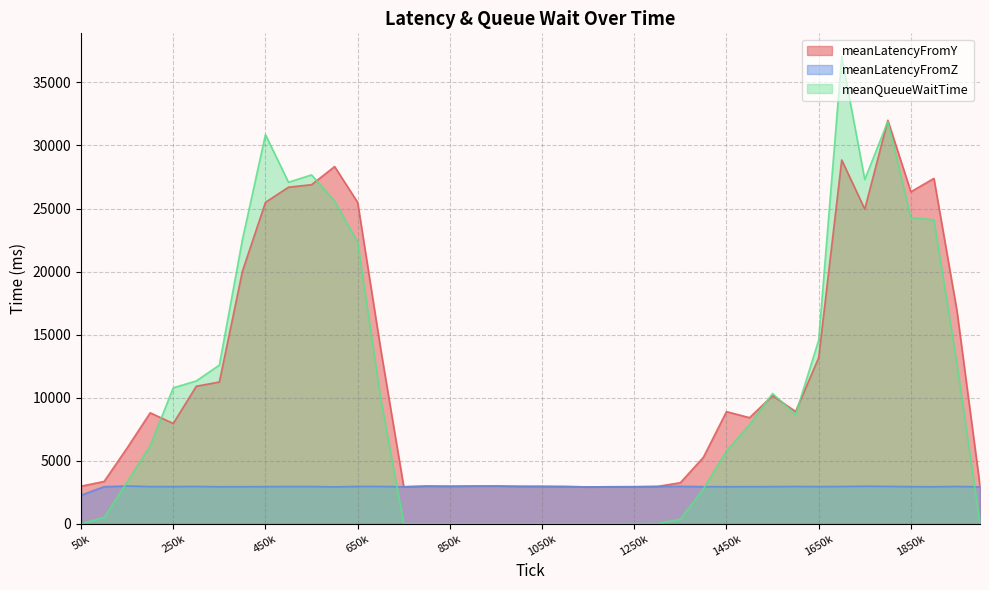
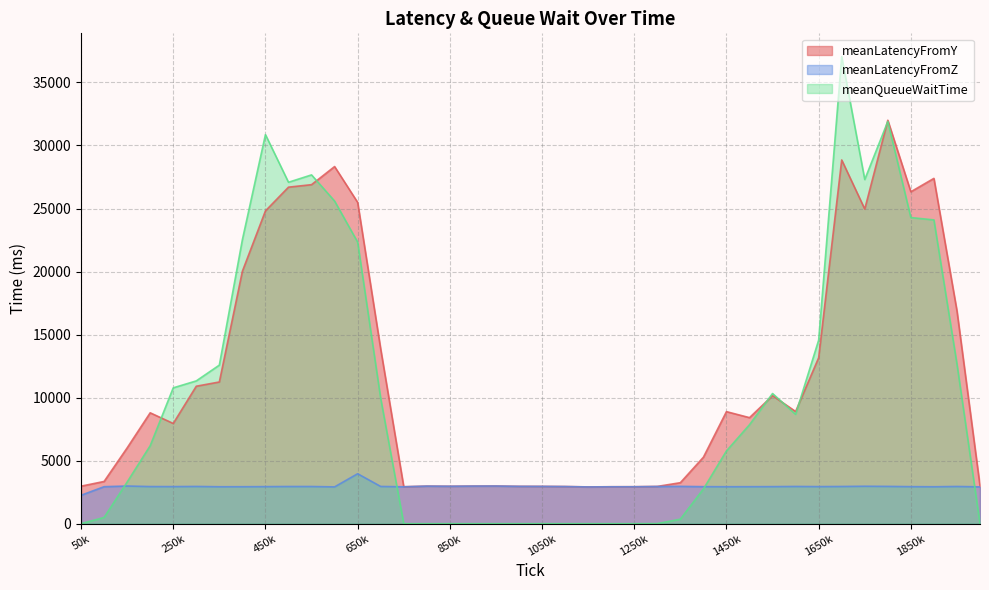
meanLatencyFromY, 450k: 25500 -> 24800
meanLatencyFromZ, 650k: 3000 -> 4000
